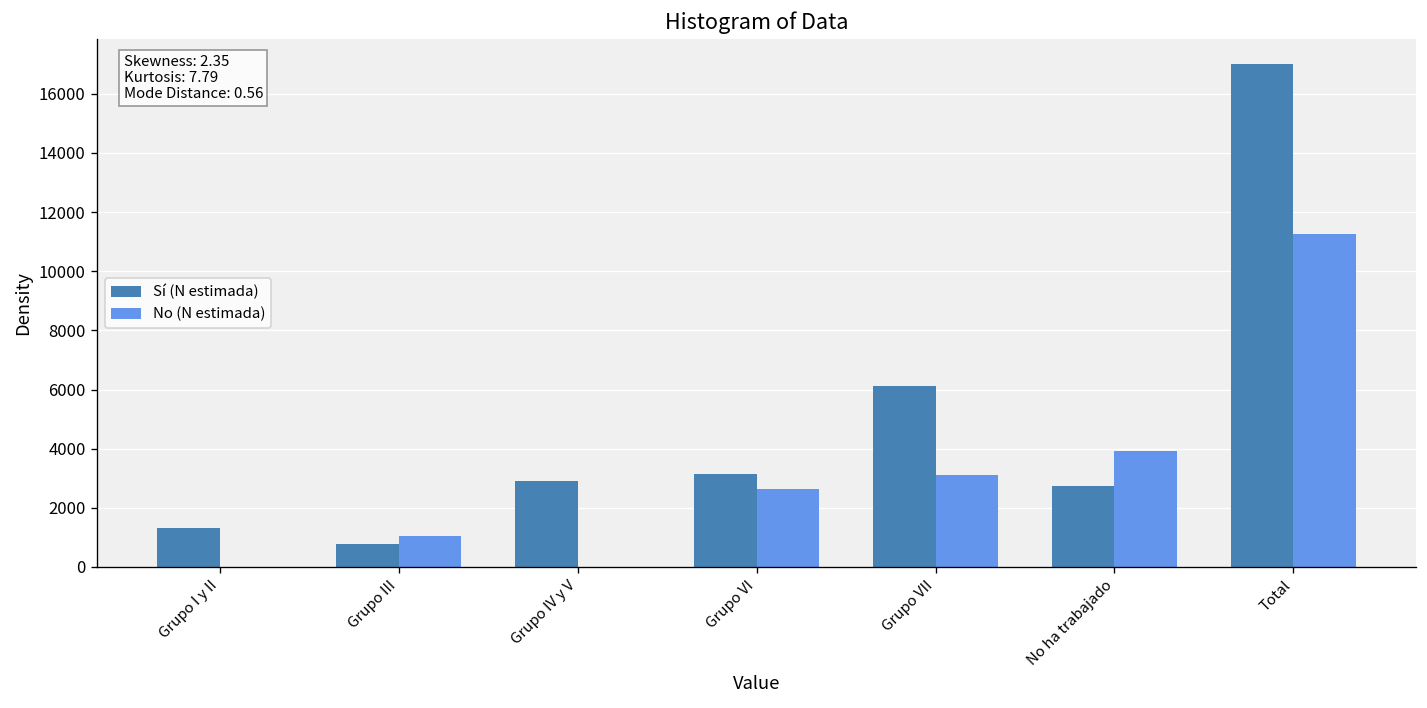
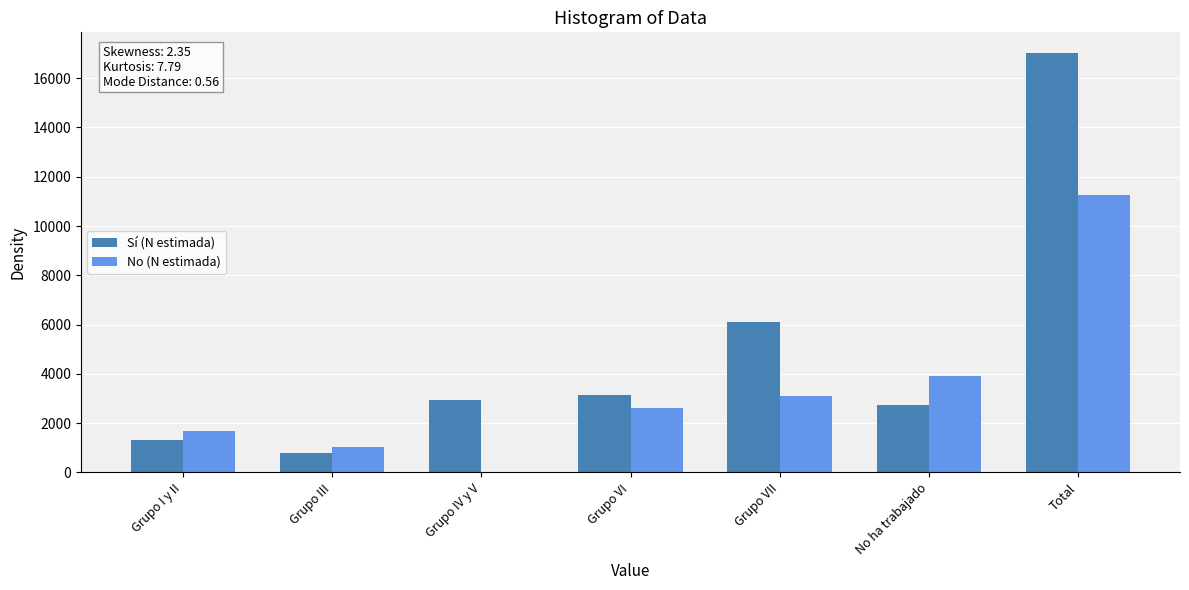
No (N estimada), Grupo I y II: 0 -> 1700
